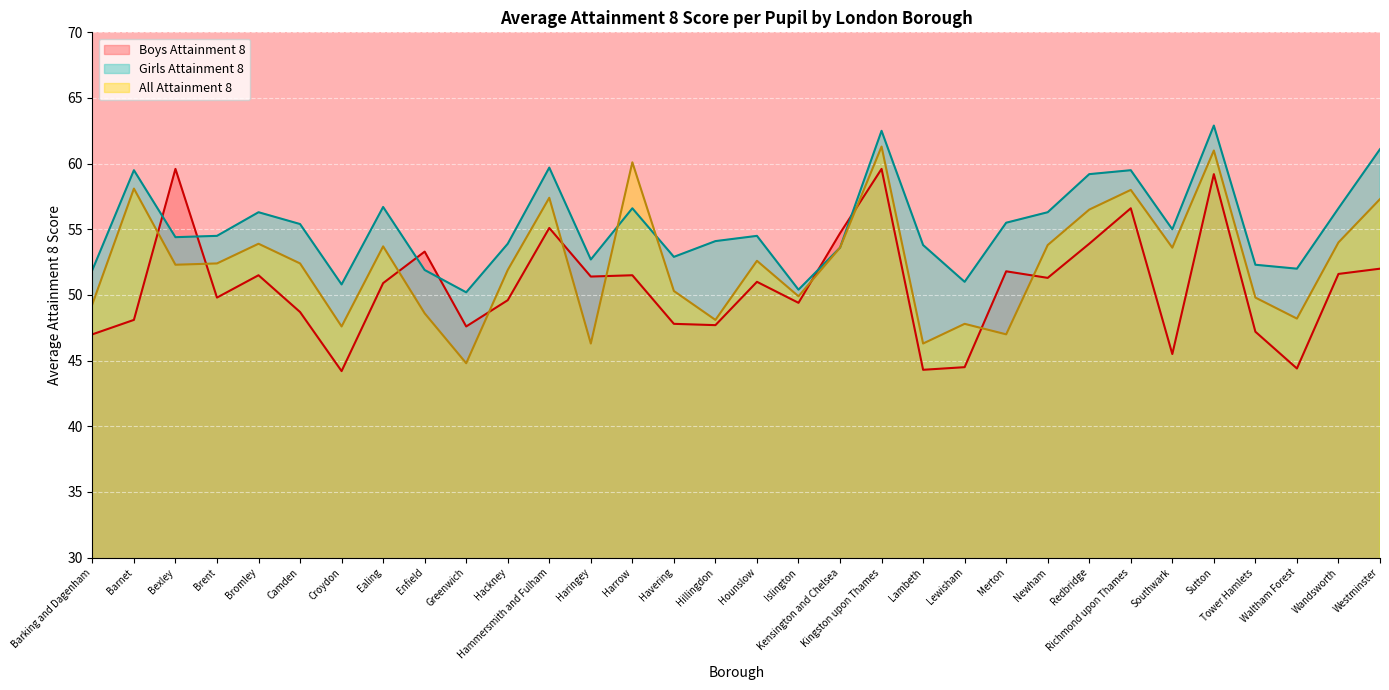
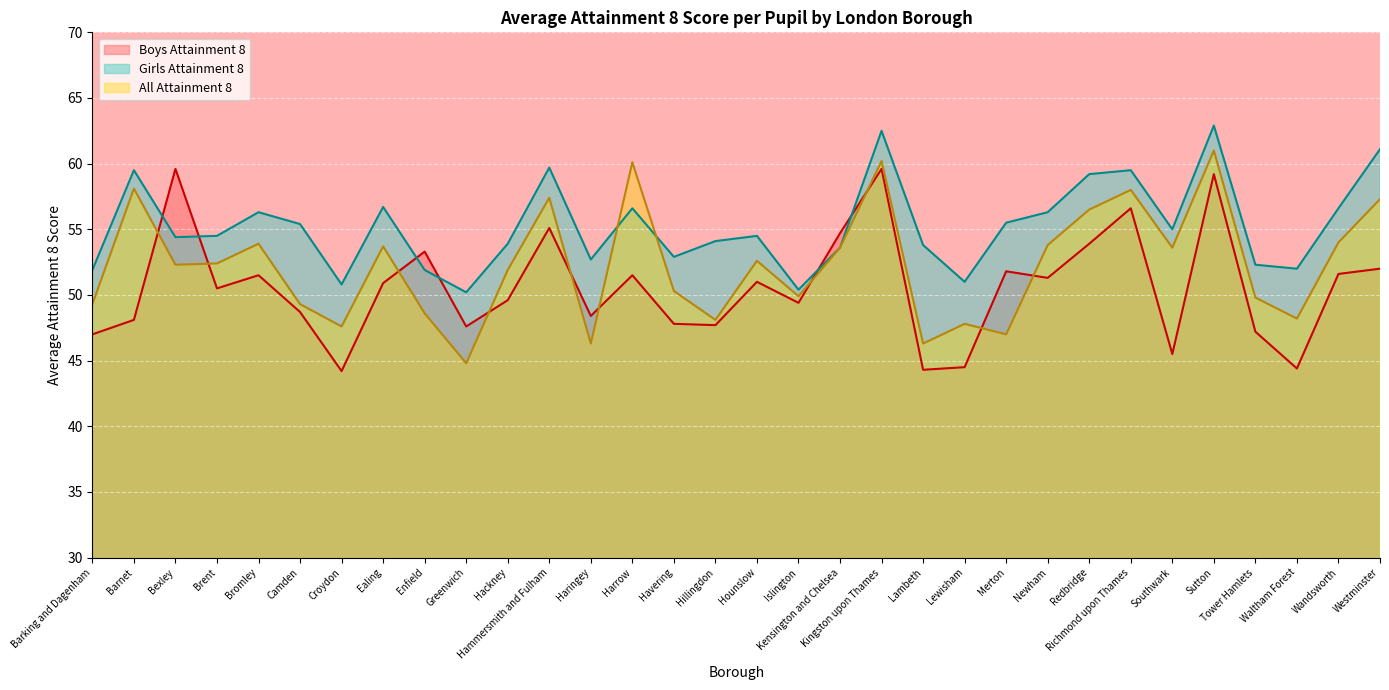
Boys Attainment 8, Brent: 49.8 -> 50.5
All Attainment 8, Camden: 52.4 -> 49.3
Boys Attainment 8, Haringey: 51.4 -> 48.4
All Attainment 8, Kingston upon Thames: 61.3 -> 60.2
